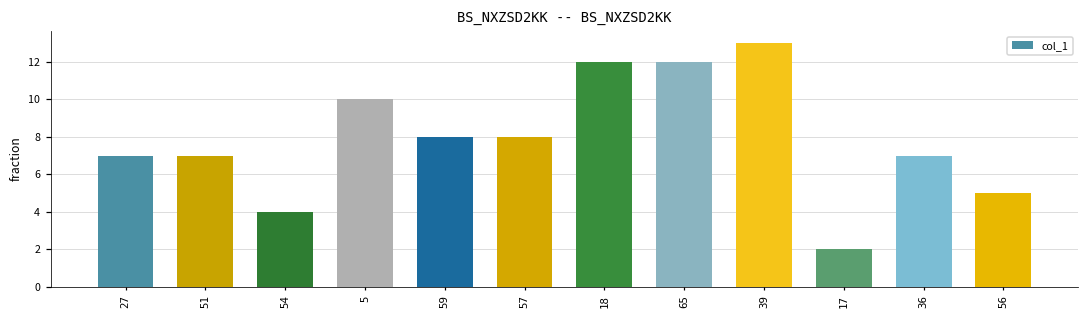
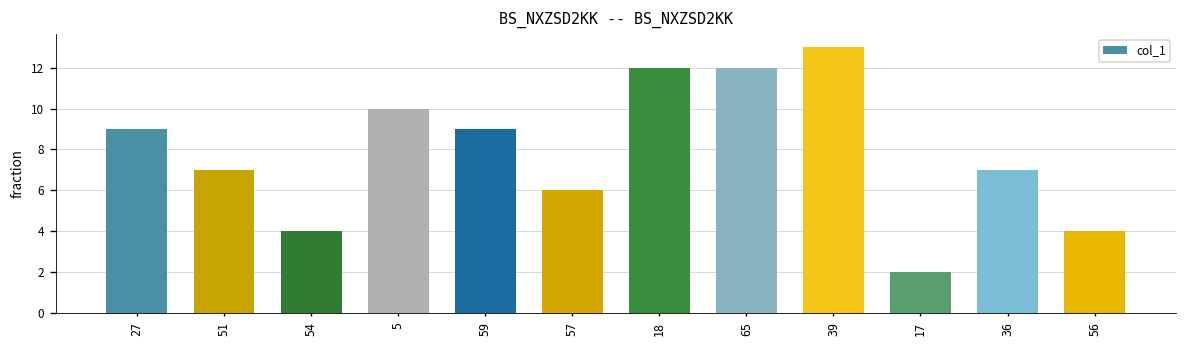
27: 7 -> 9
59: 8 -> 9
57: 8 -> 6
56: 5 -> 4
